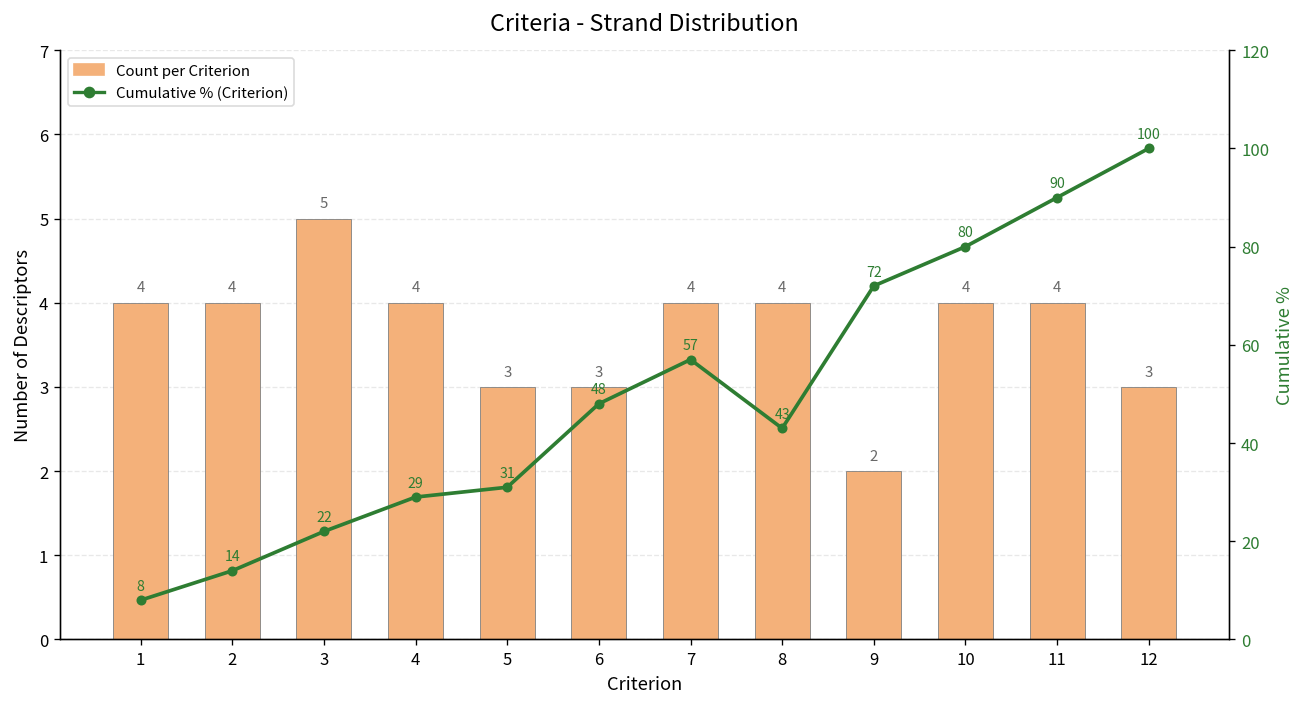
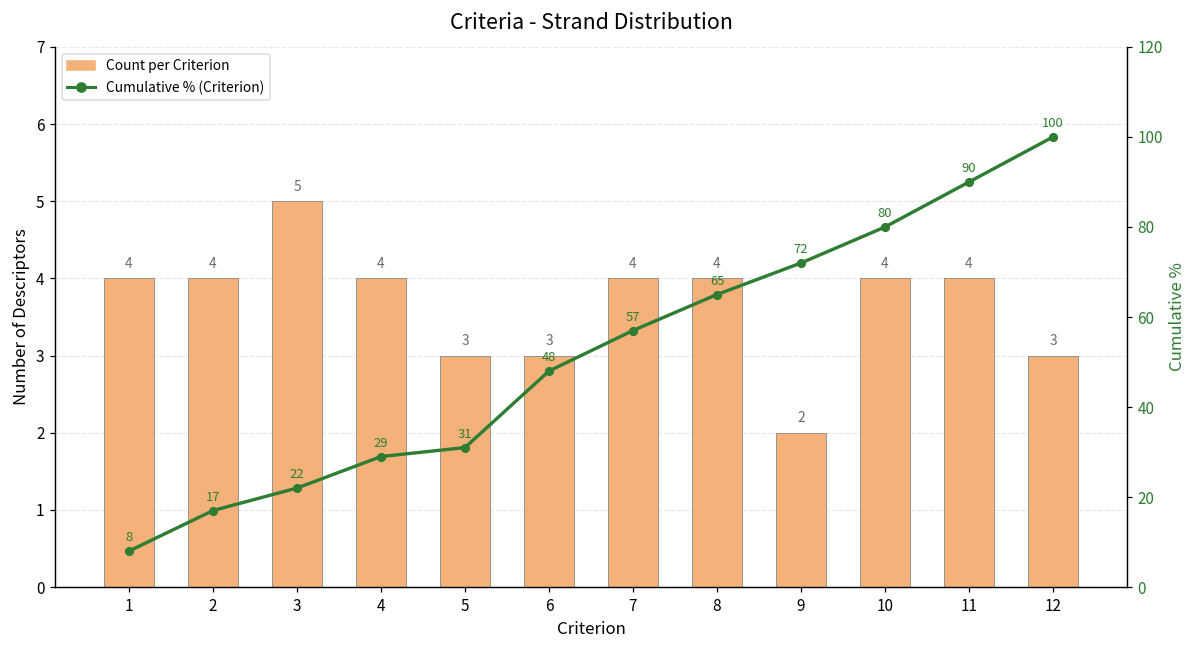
Cumulative % (Criterion), 2: 14 -> 17
Cumulative % (Criterion), 8: 43 -> 65
